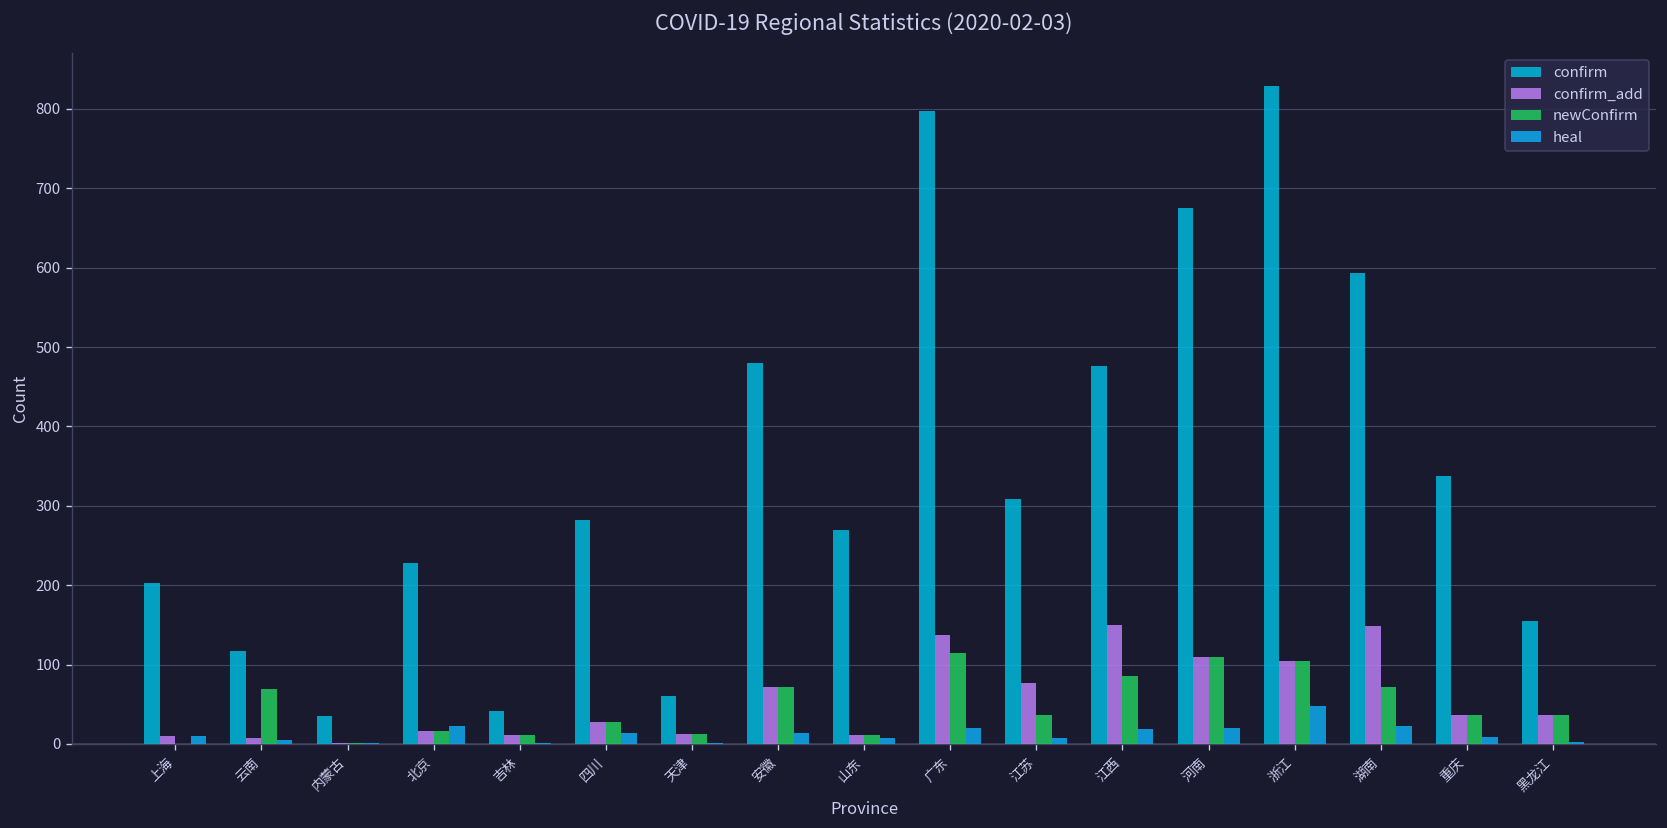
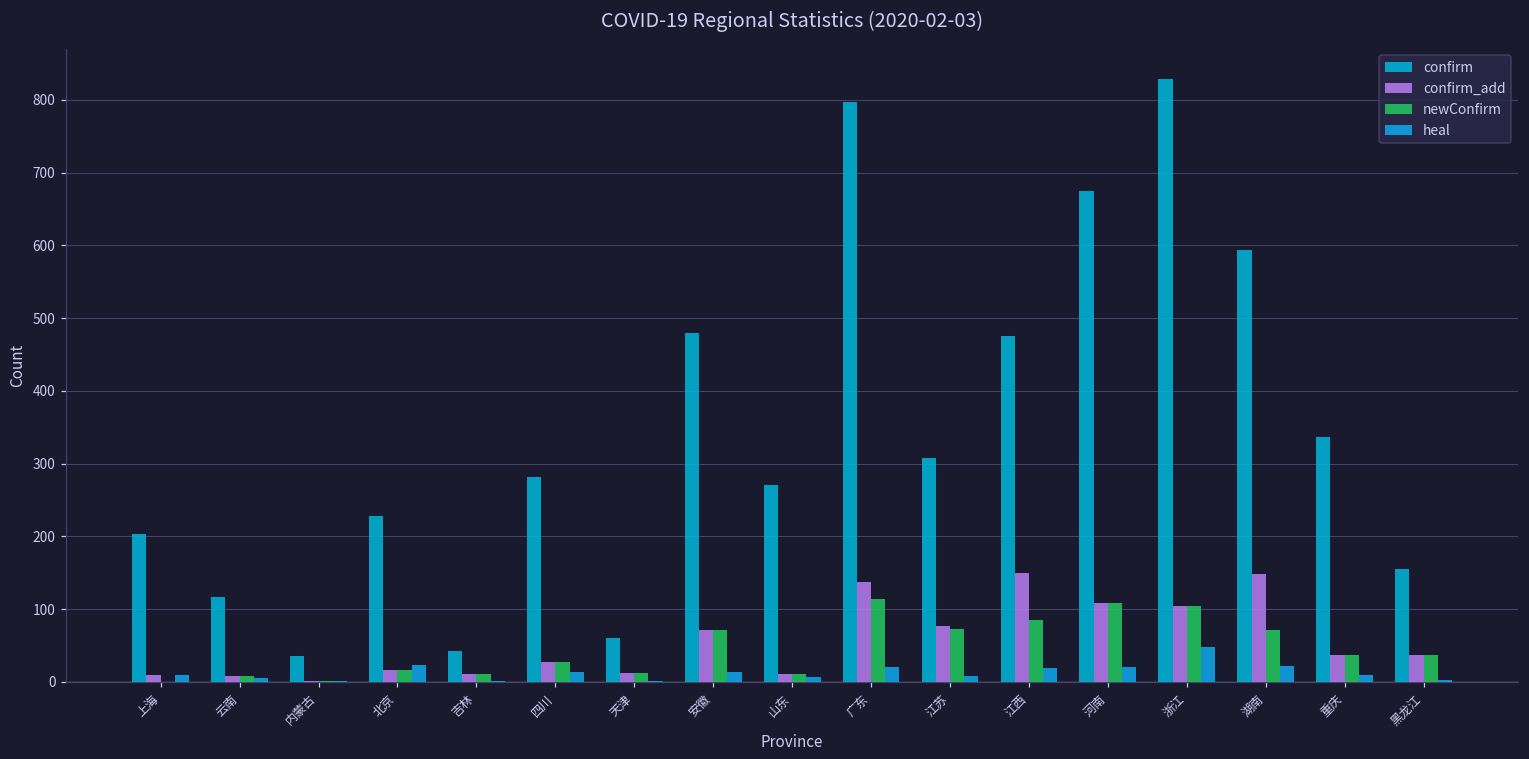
newConfirm, 云南: 70 -> 10
newConfirm, 江苏: 40 -> 70
